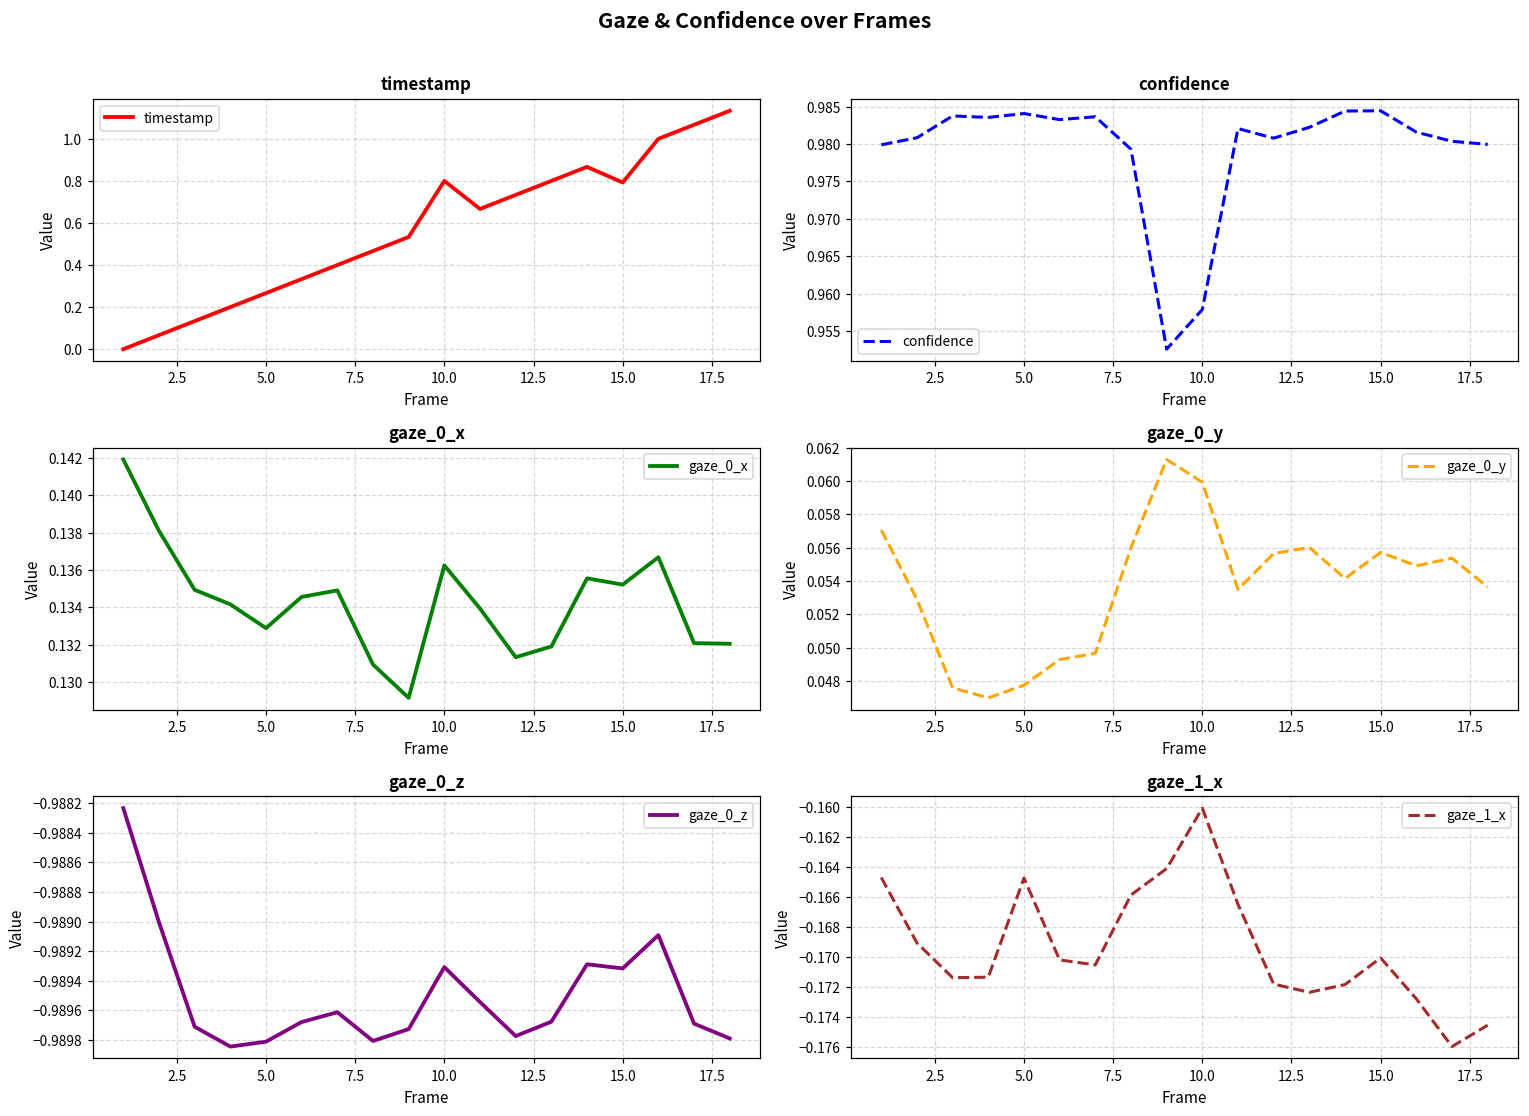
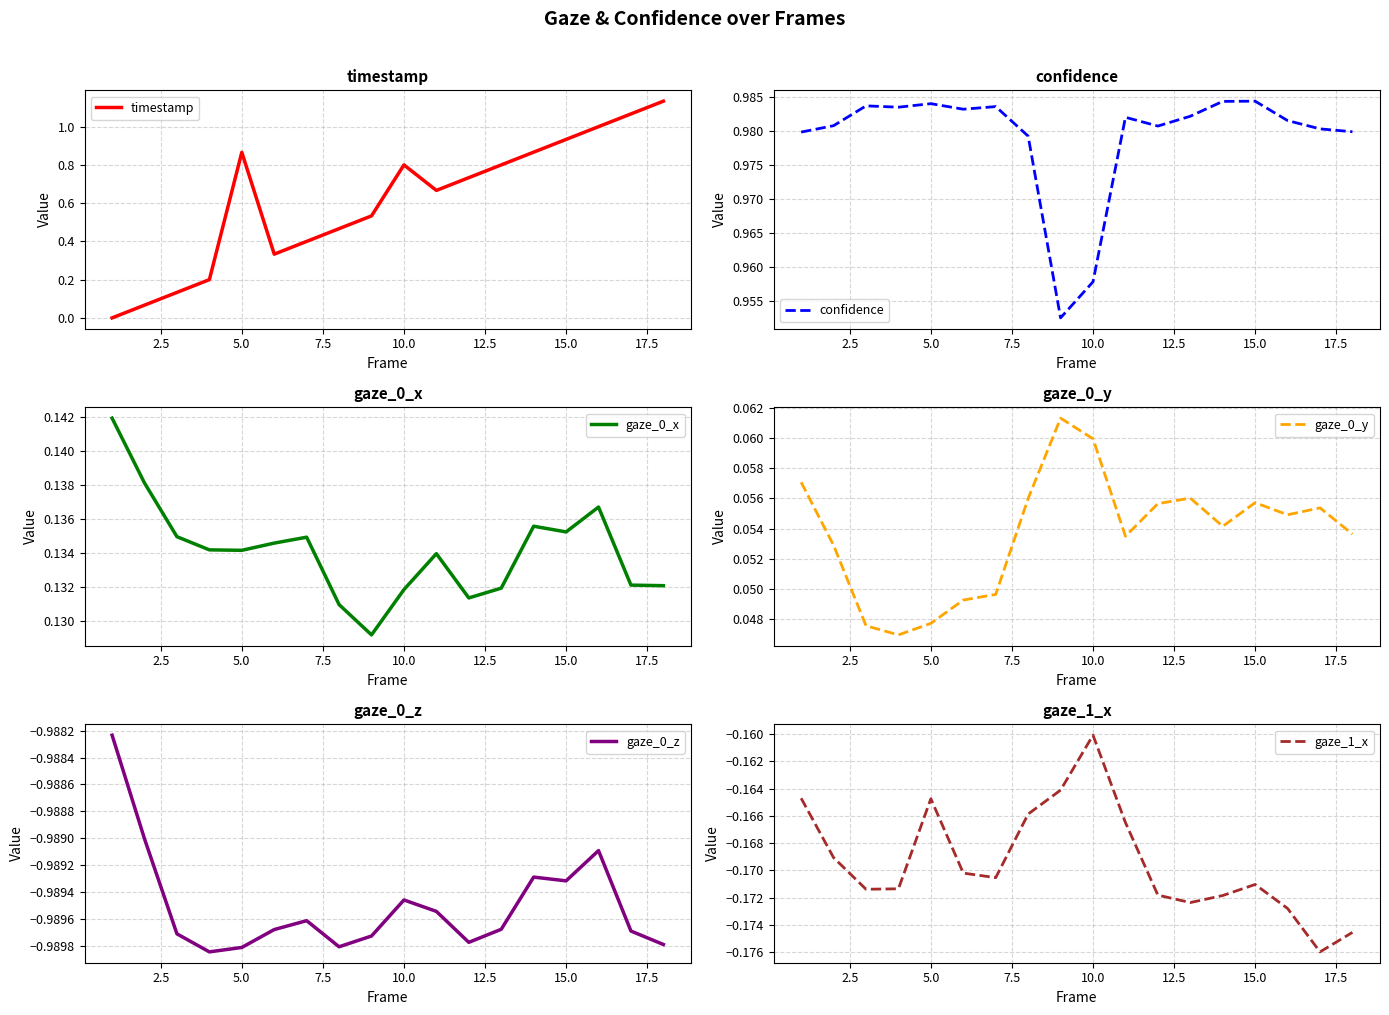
timestamp, 5.0: 0.27 -> 0.87
timestamp, 15.0: 0.79 -> 0.93
gaze_0_x, 5.0: 0.1329 -> 0.1341
gaze_0_x, 10.0: 0.1362 -> 0.1318
gaze_0_z, 10.0: -0.98931 -> -0.98946
gaze_1_x, 15.0: -0.1701 -> -0.1710
